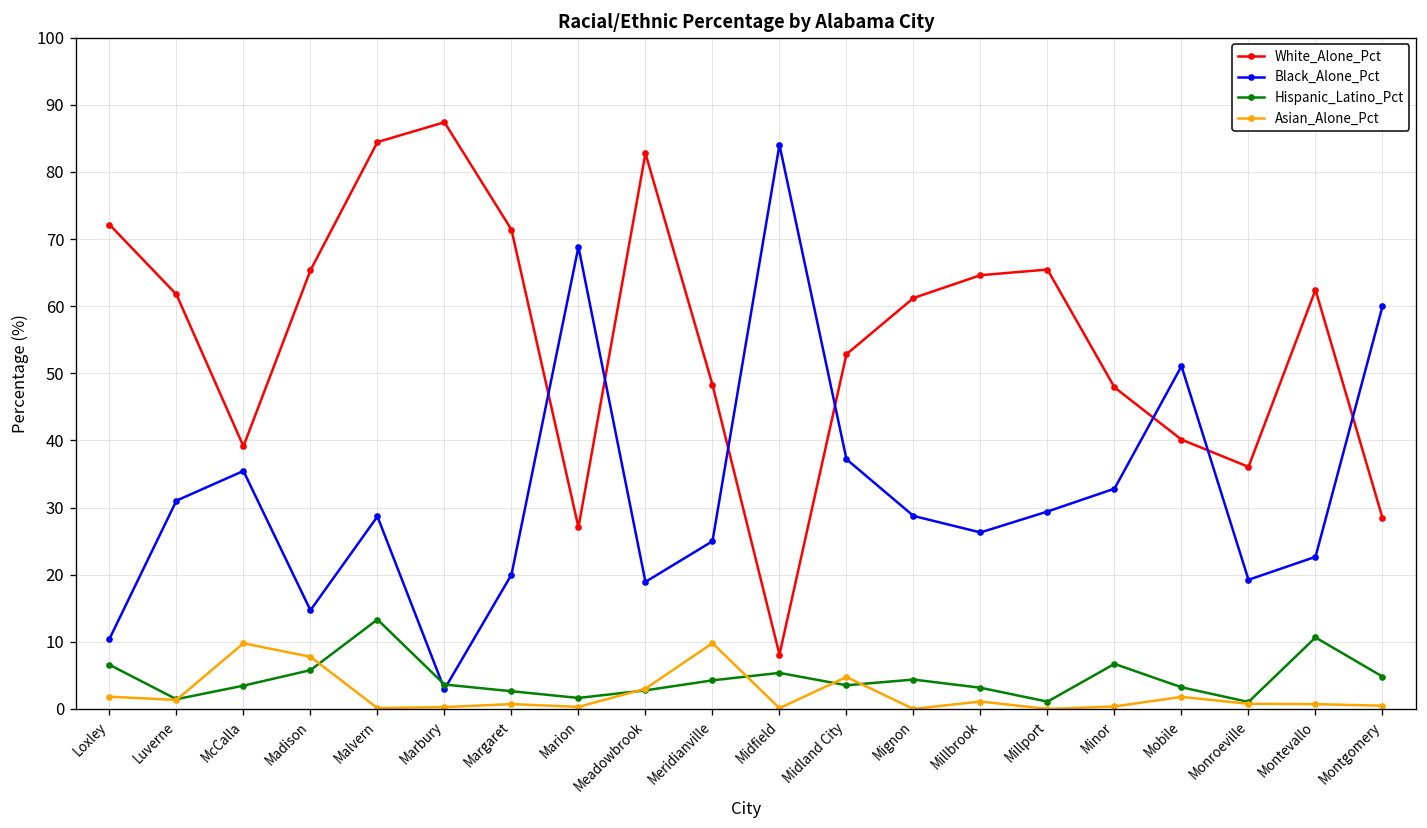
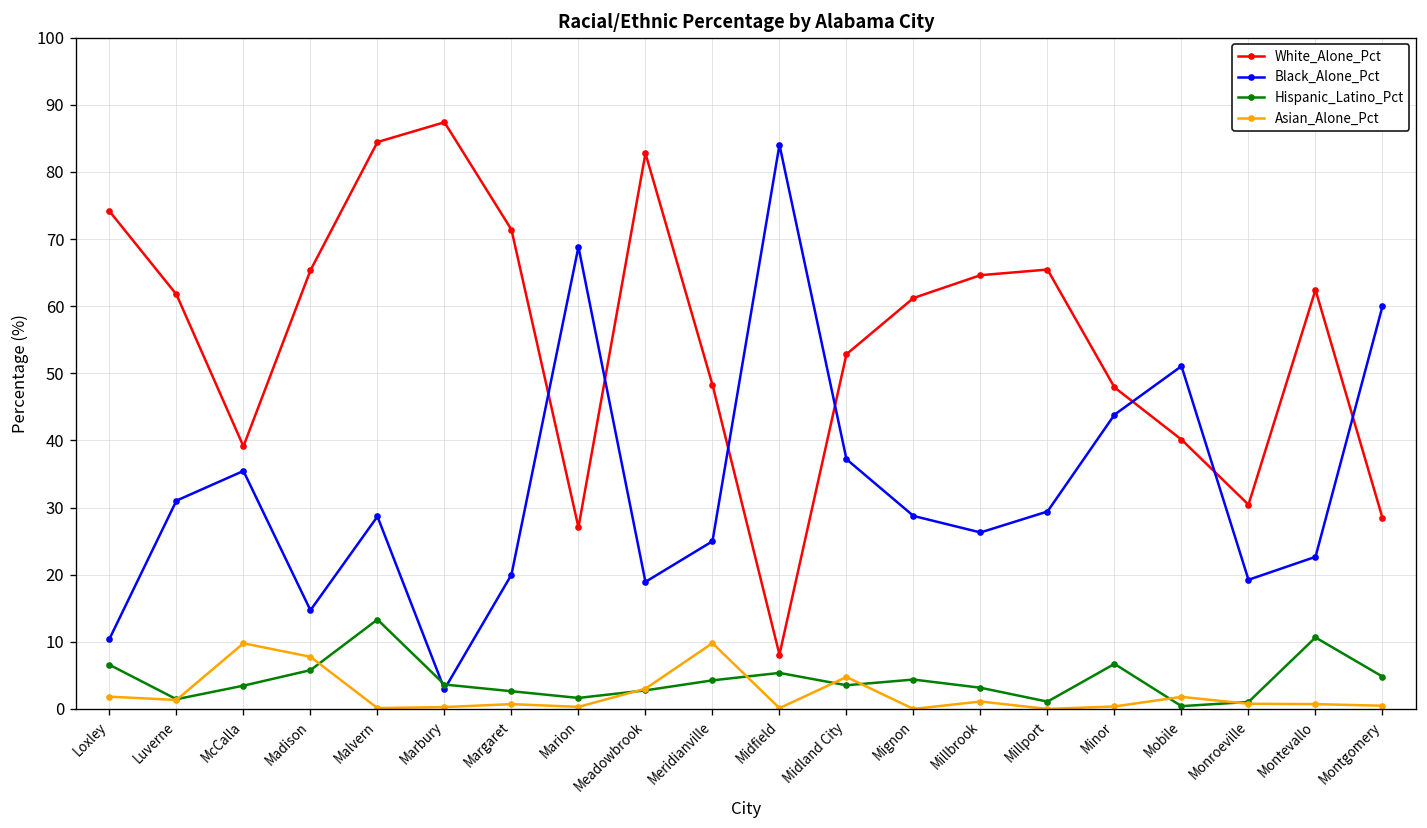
White_Alone_Pct, Loxley: 72 -> 74
Black_Alone_Pct, Minor: 33 -> 44
Hispanic_Latino_Pct, Mobile: 3 -> 0
White_Alone_Pct, Monroeville: 36 -> 30
